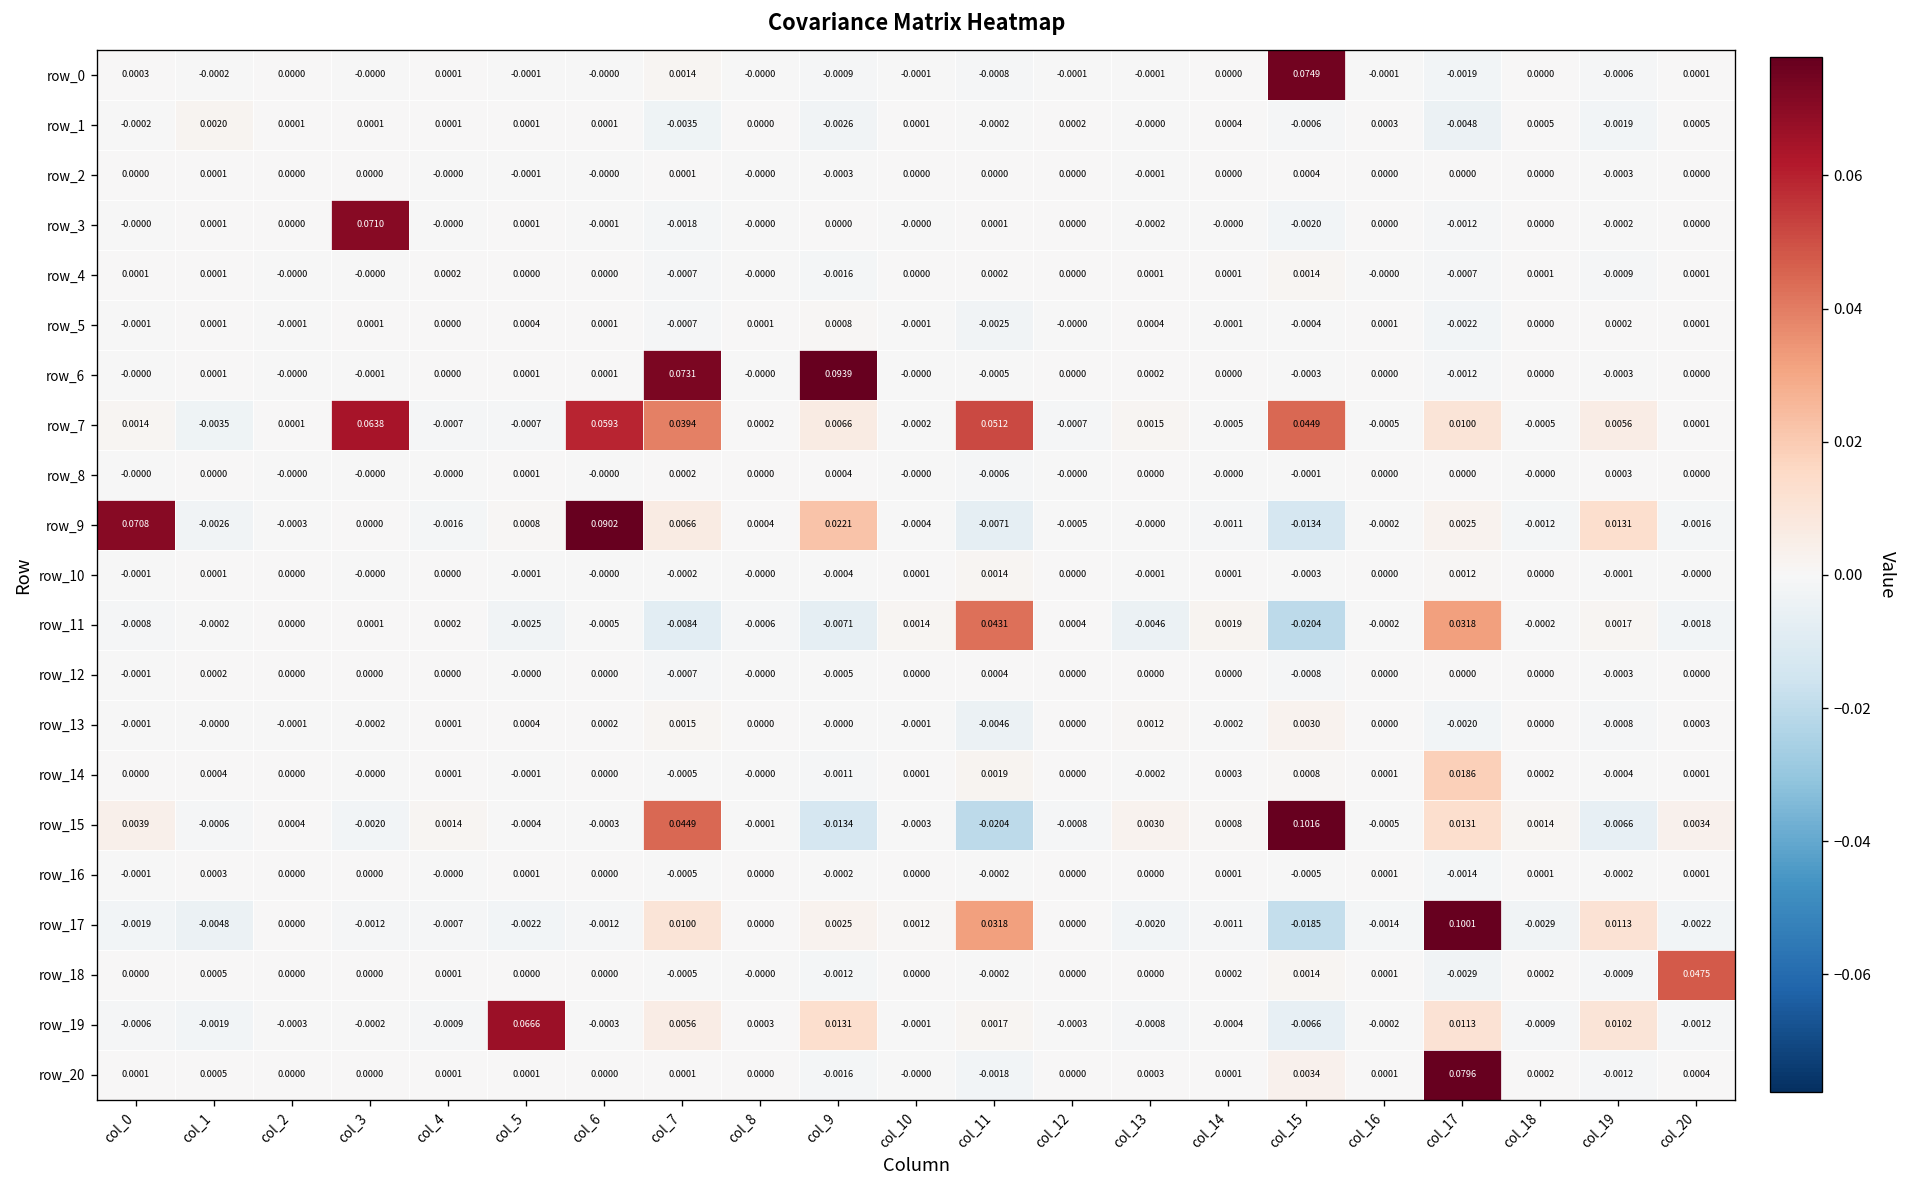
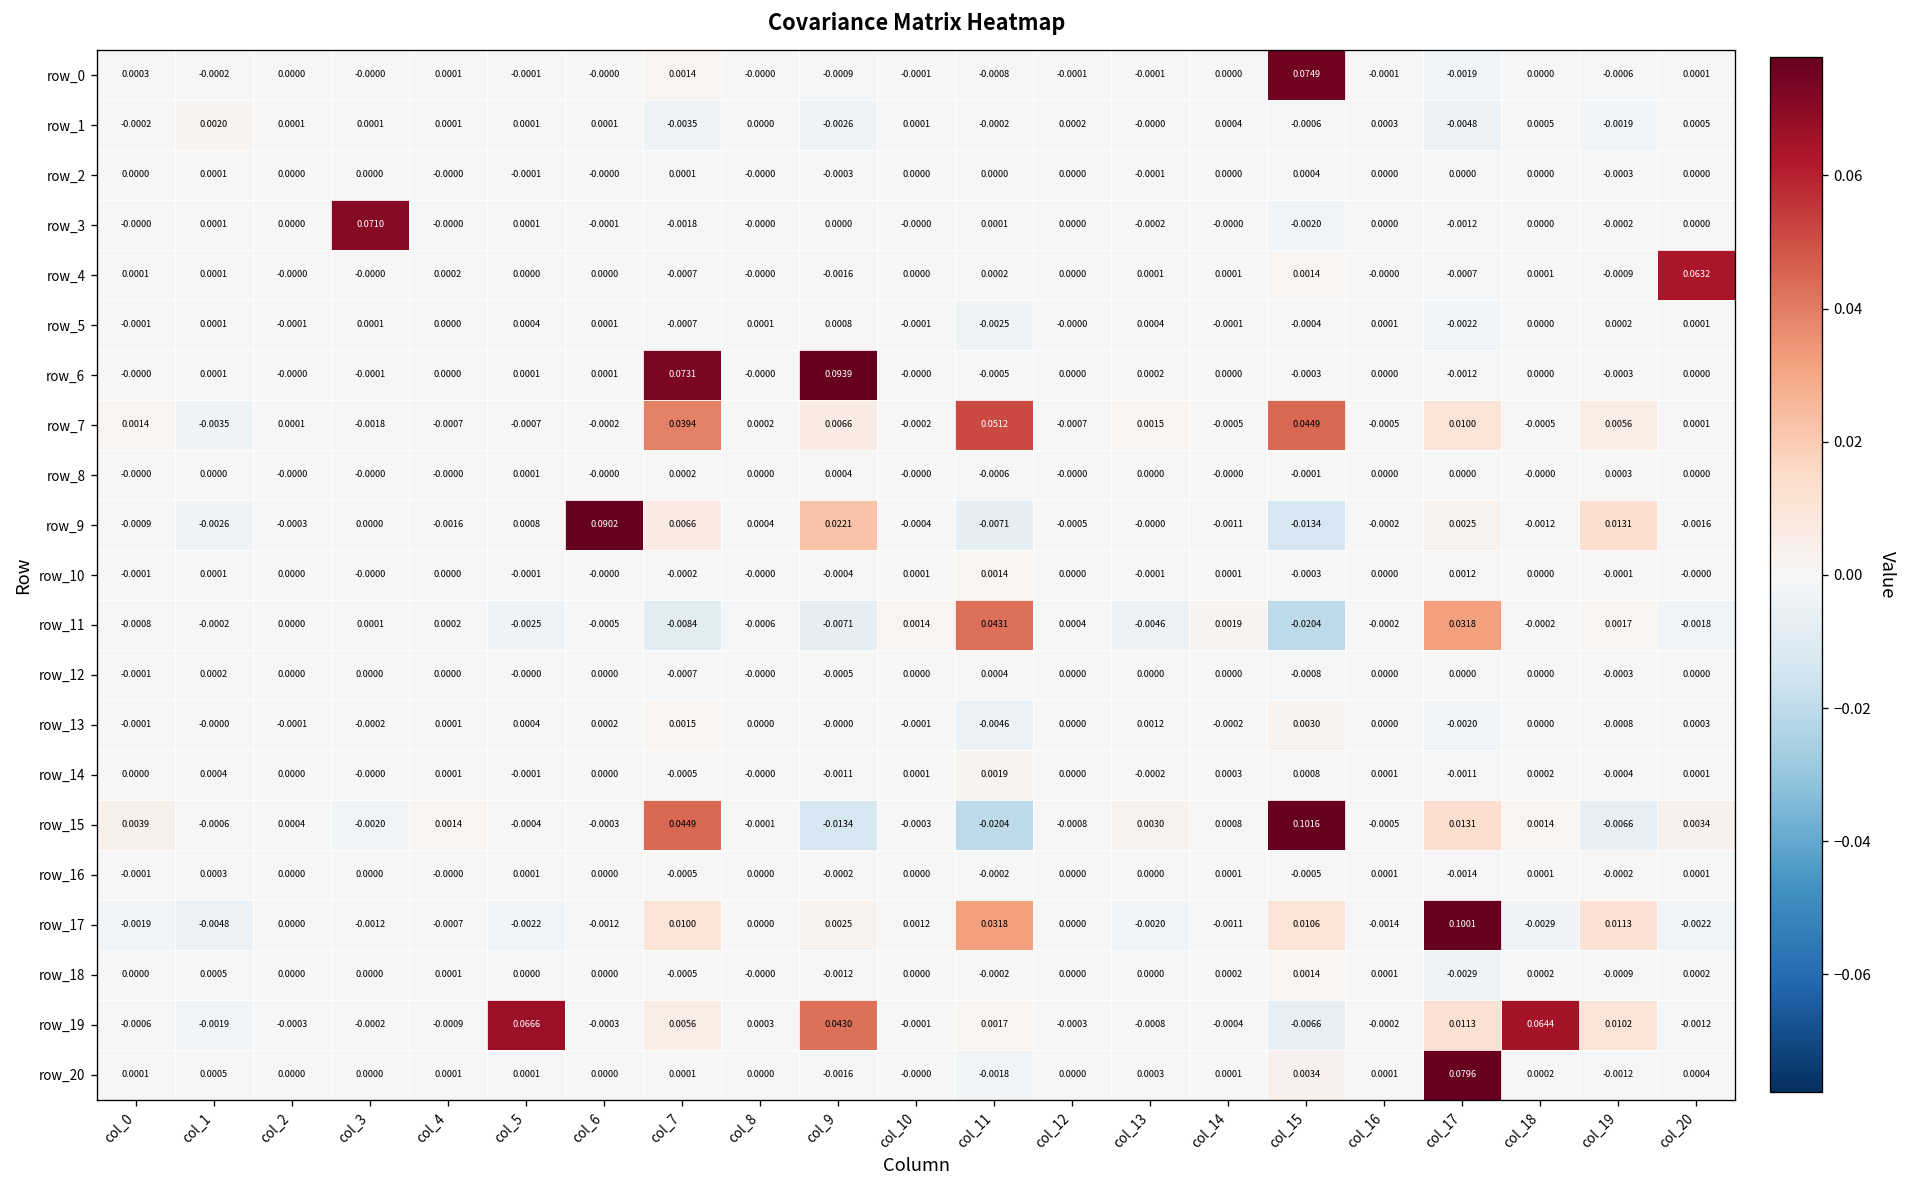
row_4, col_20: 0.0001 -> 0.0632
row_7, col_3: 0.0638 -> -0.0018
row_7, col_6: 0.0593 -> -0.0002
row_9, col_0: 0.0708 -> -0.0009
row_14, col_17: 0.0186 -> -0.0011
row_17, col_15: -0.0185 -> 0.0106
row_18, col_20: 0.0475 -> 0.0002
row_19, col_9: 0.0131 -> 0.0430
row_19, col_18: -0.0009 -> 0.0644
